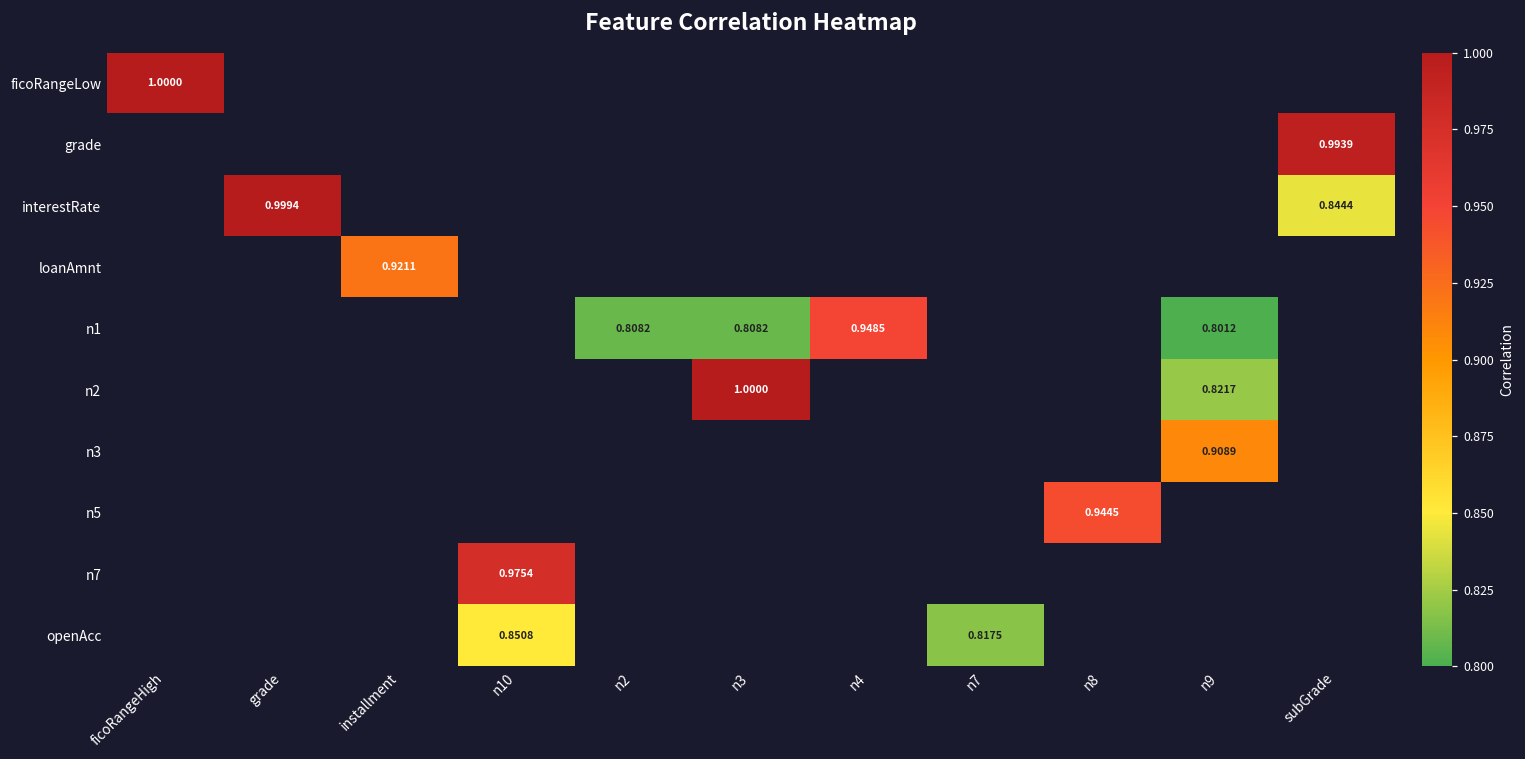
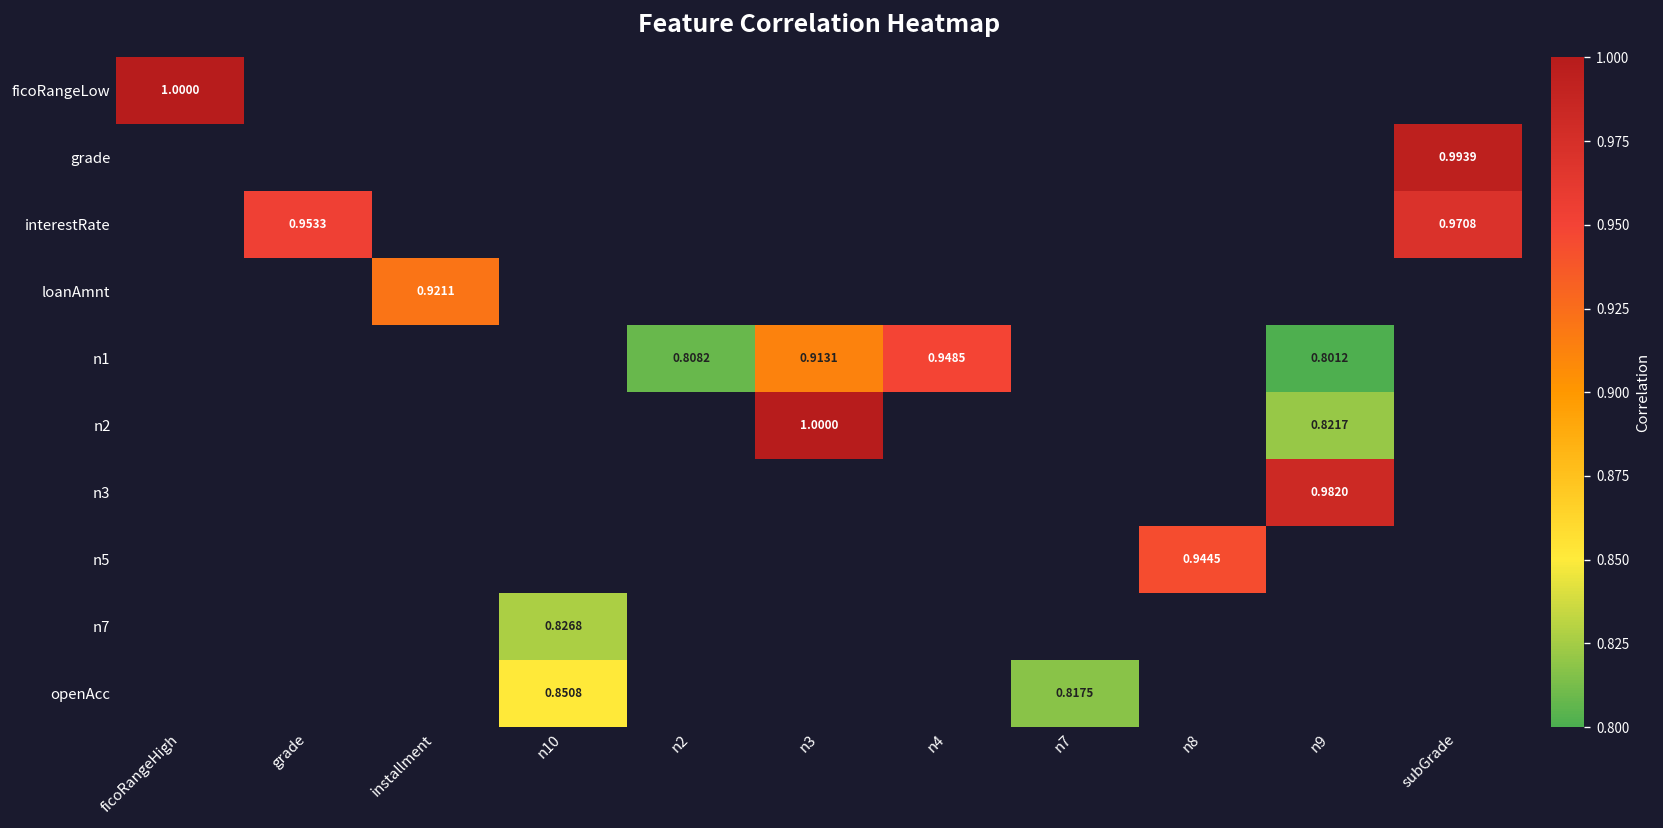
interestRate, grade: 0.9994 -> 0.9533
interestRate, subGrade: 0.8444 -> 0.9708
n1, n3: 0.8082 -> 0.9131
n3, n9: 0.9089 -> 0.9820
n7, n10: 0.9754 -> 0.8268
